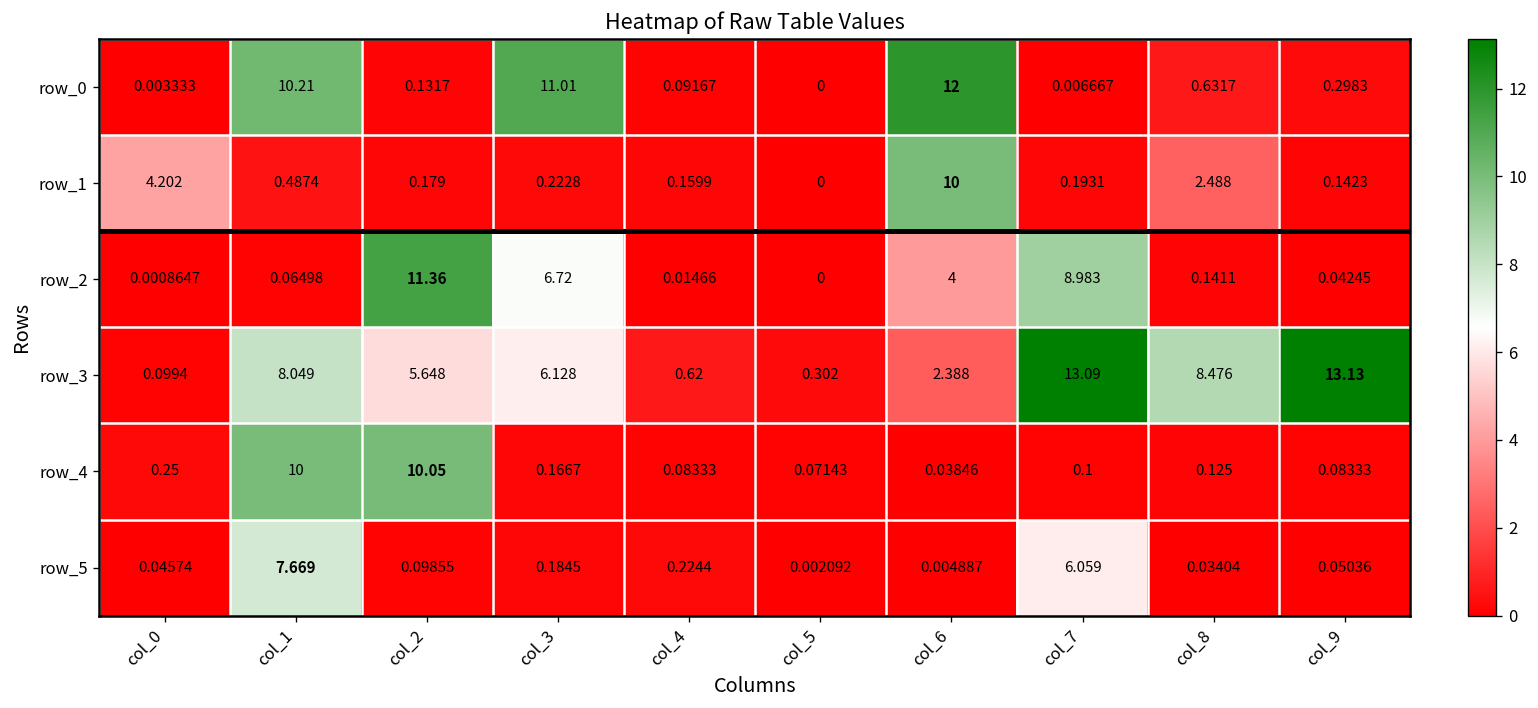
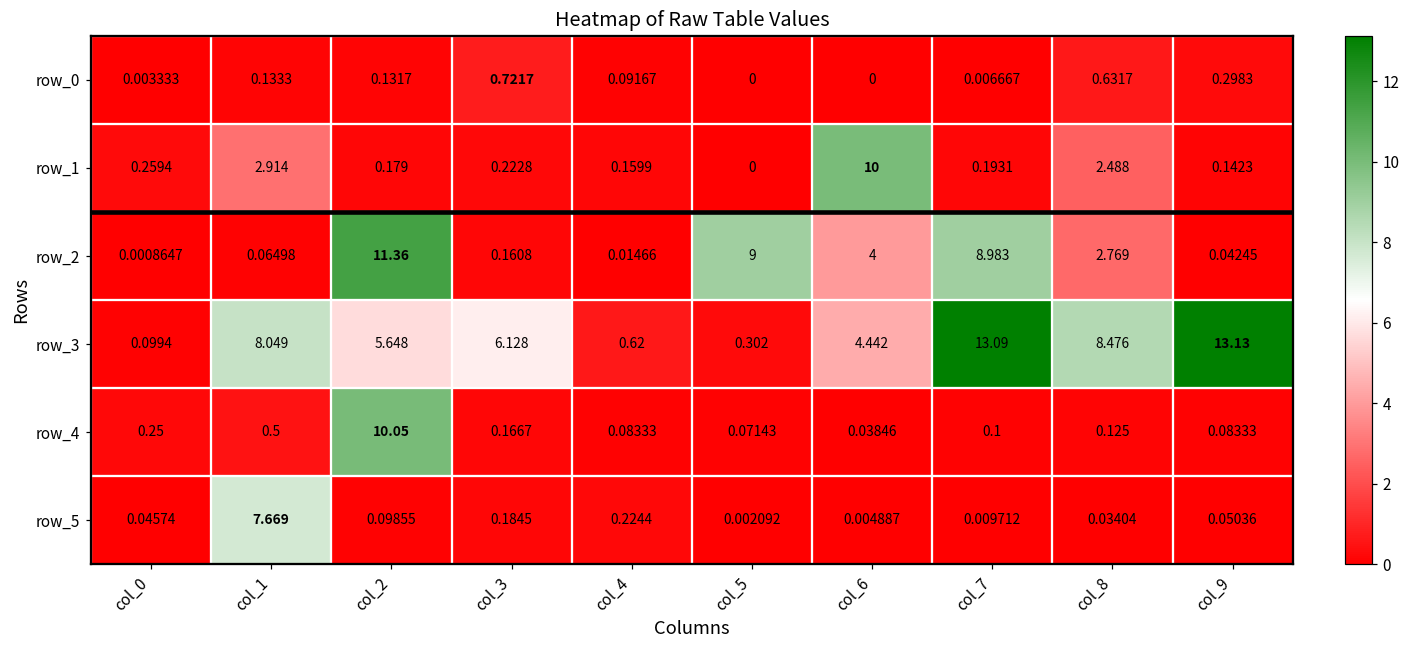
row_0, col_1: 10.21 -> 0.1333
row_0, col_3: 11.01 -> 0.7217
row_0, col_6: 12 -> 0
row_1, col_0: 4.202 -> 0.2594
row_1, col_1: 0.4874 -> 2.914
row_2, col_3: 6.72 -> 0.1608
row_2, col_5: 0 -> 9
row_2, col_8: 0.1411 -> 2.769
row_3, col_6: 2.388 -> 4.442
row_4, col_1: 10 -> 0.5
row_5, col_7: 6.059 -> 0.009712
